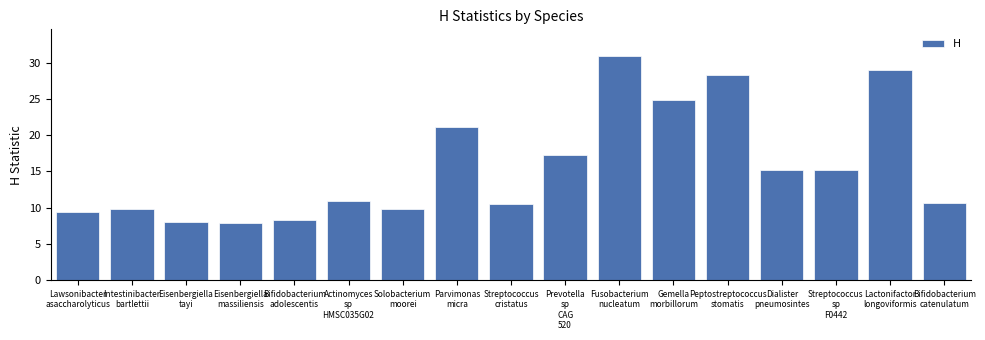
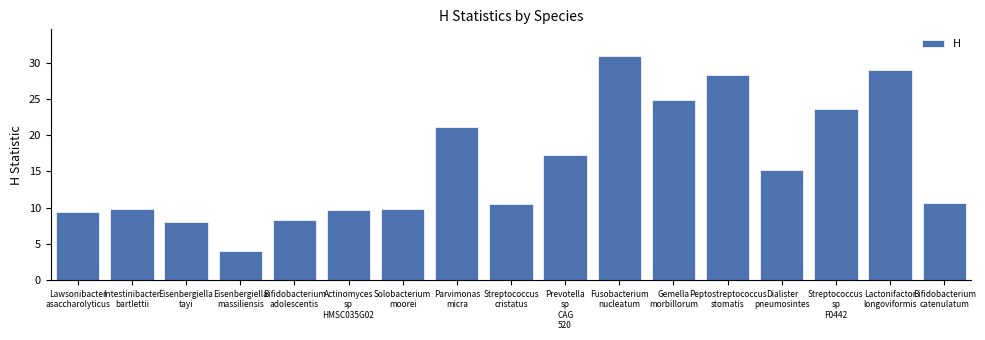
Eisenbergiella massiliensis: 8 -> 4
Actinomyces sp HMSC035G02: 11 -> 10
Streptococcus sp F0442: 15 -> 24
